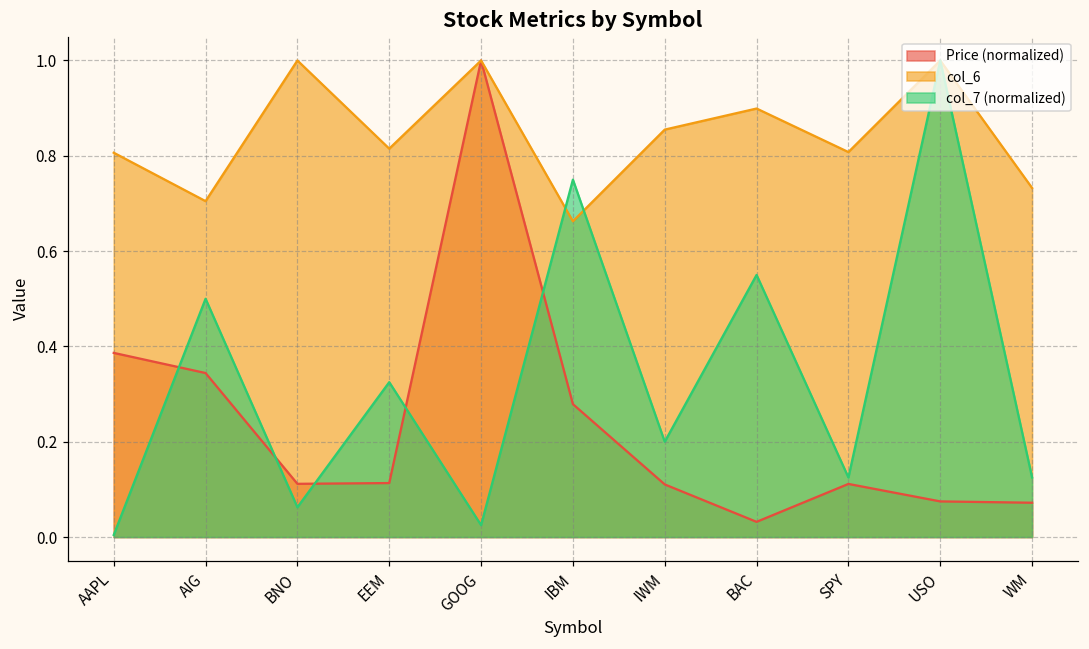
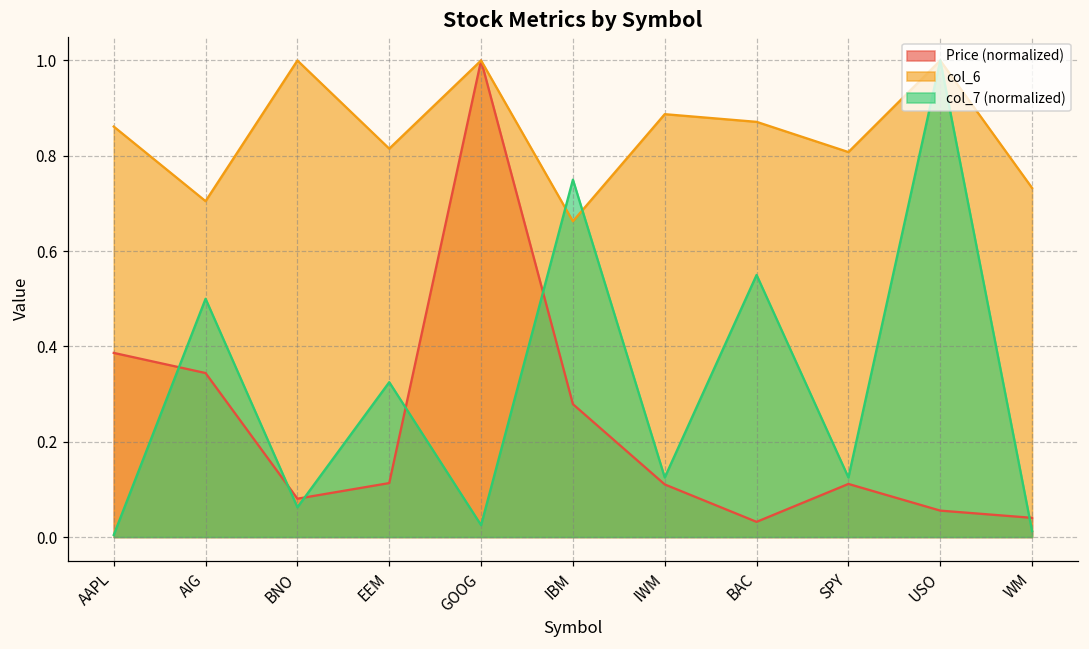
col_6, AAPL: 0.81 -> 0.86
Price (normalized), BNO: 0.11 -> 0.08
col_6, IWM: 0.85 -> 0.89
col_7 (normalized), IWM: 0.20 -> 0.13
col_6, BAC: 0.90 -> 0.87
Price (normalized), USO: 0.07 -> 0.06
Price (normalized), WM: 0.07 -> 0.04
col_7 (normalized), WM: 0.13 -> 0.01
